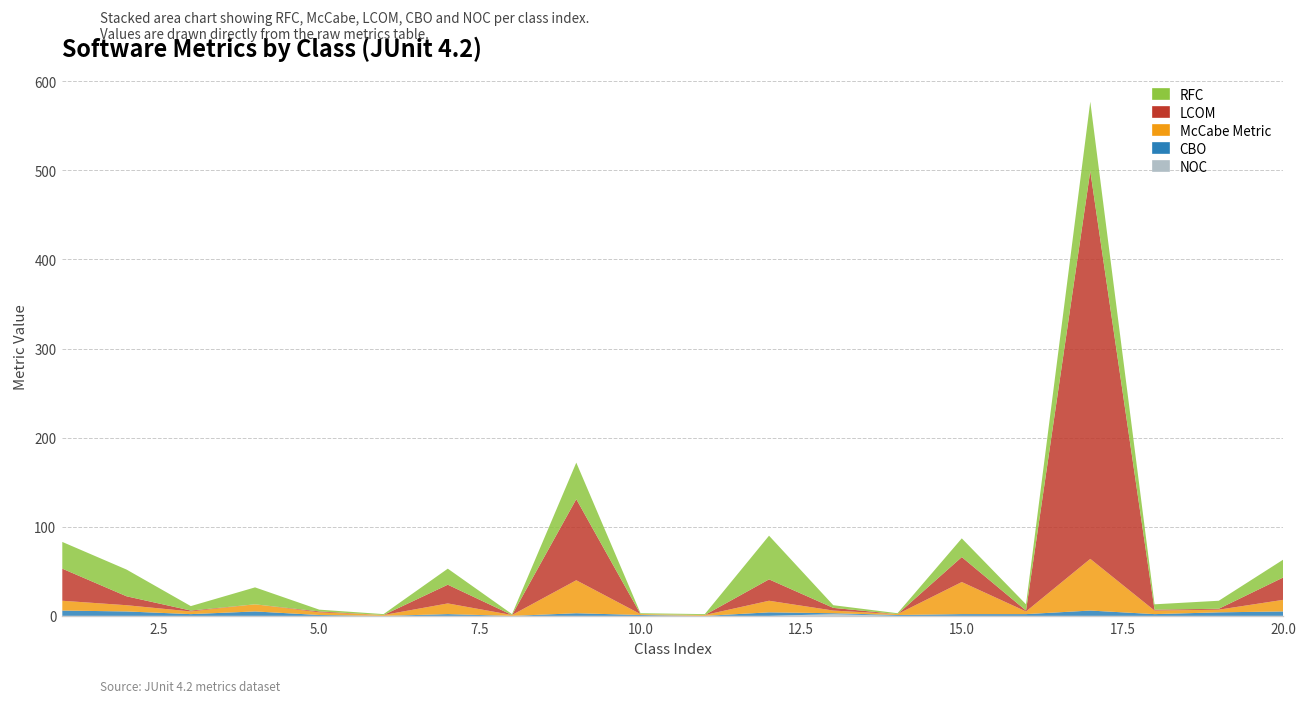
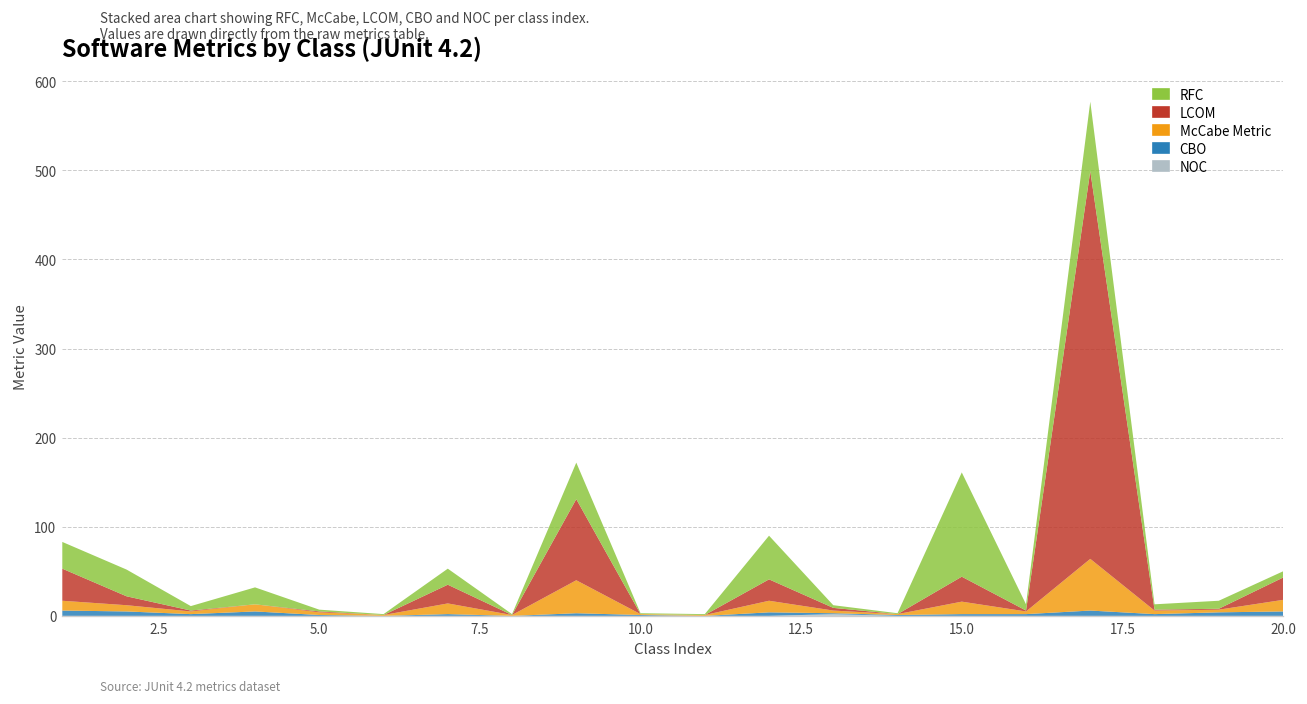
McCabe Metric, 15.0: 40 -> 10
RFC, 15.0: 20 -> 120
RFC, 20.0: 20 -> 10
